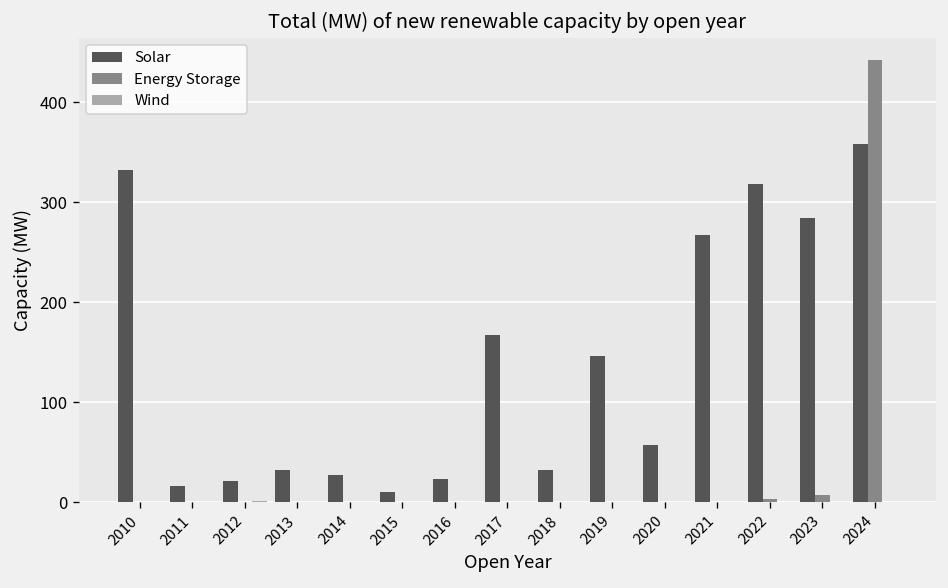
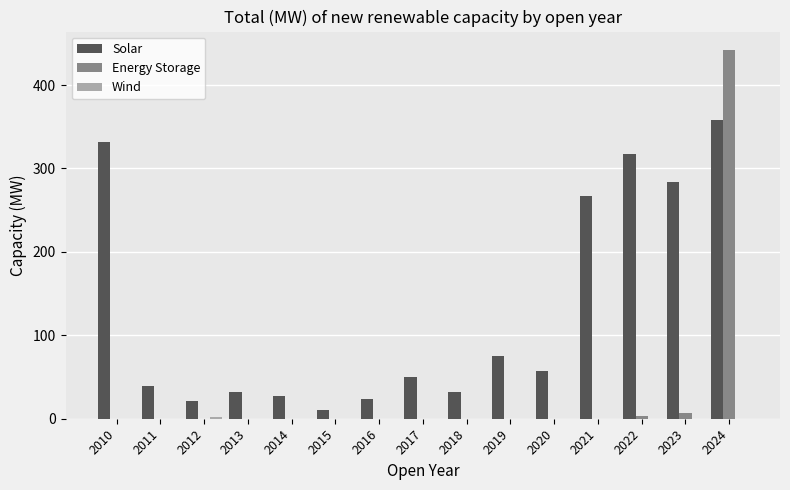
Solar, 2011: 20 -> 40
Solar, 2017: 170 -> 50
Solar, 2019: 150 -> 80
